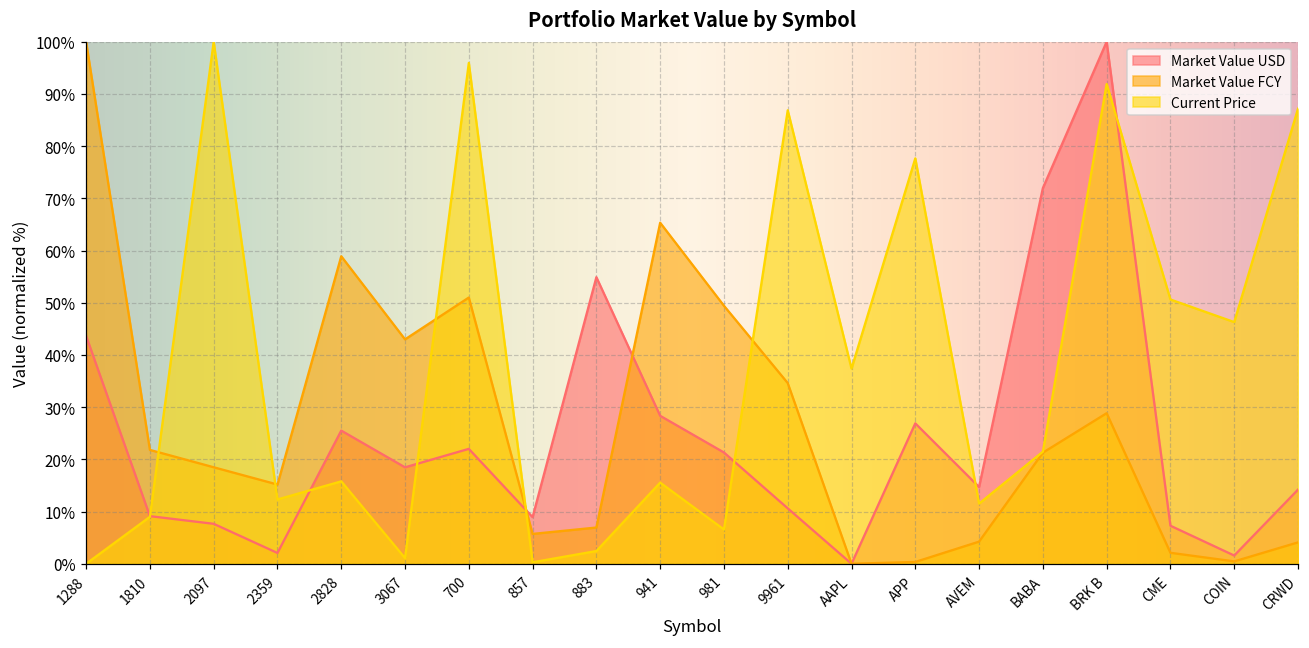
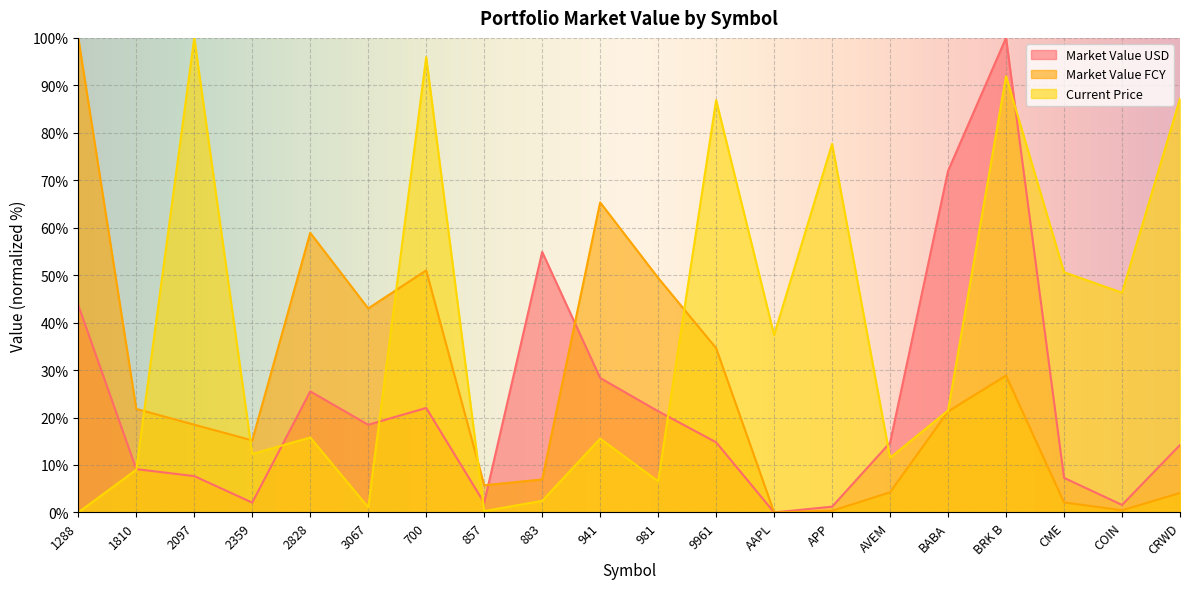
Market Value USD, 857: 9% -> 2%
Market Value USD, 9961: 11% -> 15%
Market Value USD, APP: 27% -> 1%
